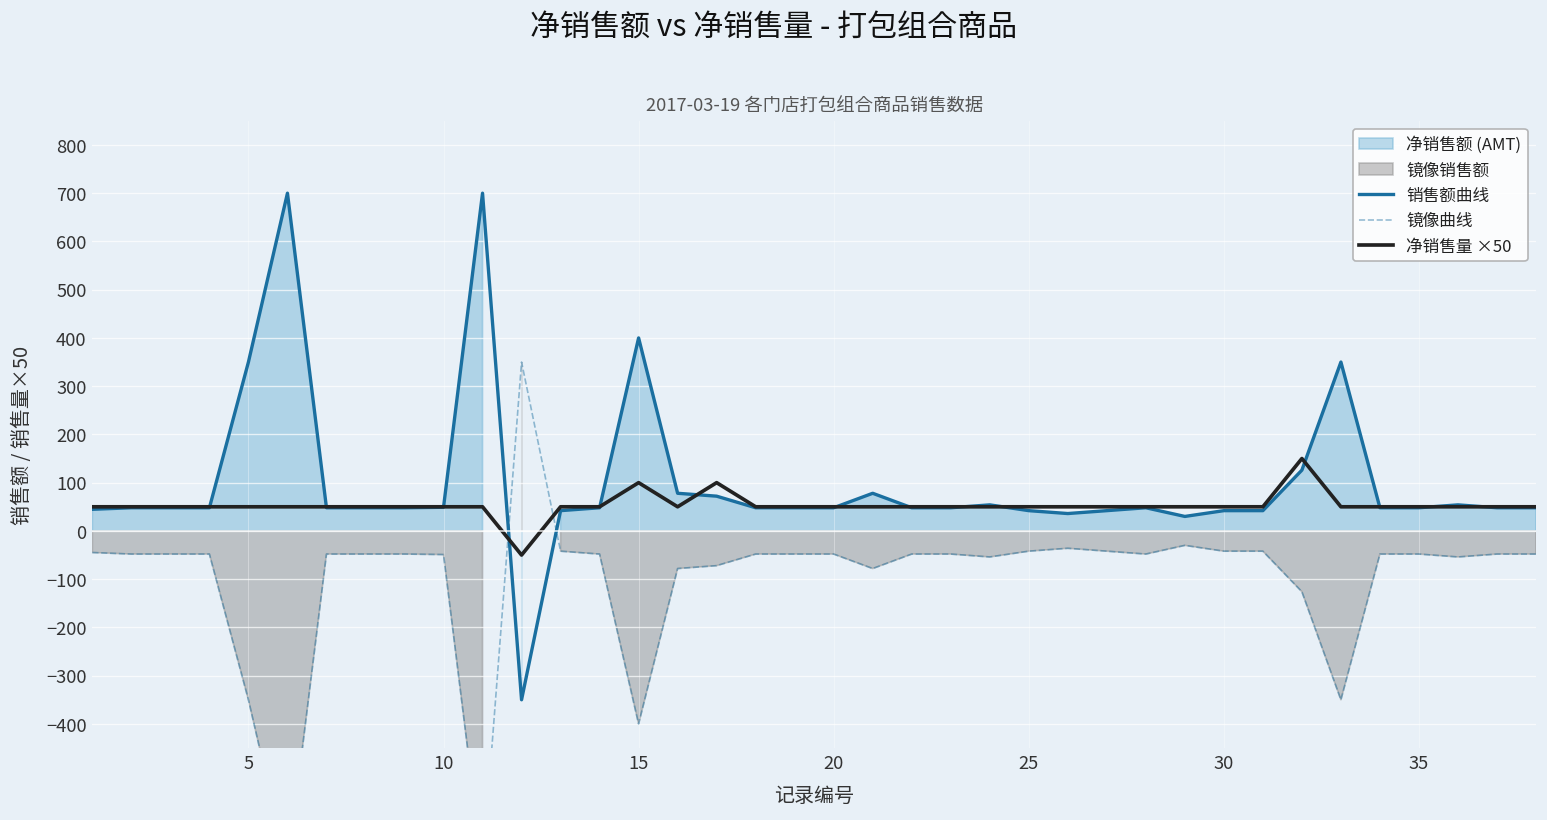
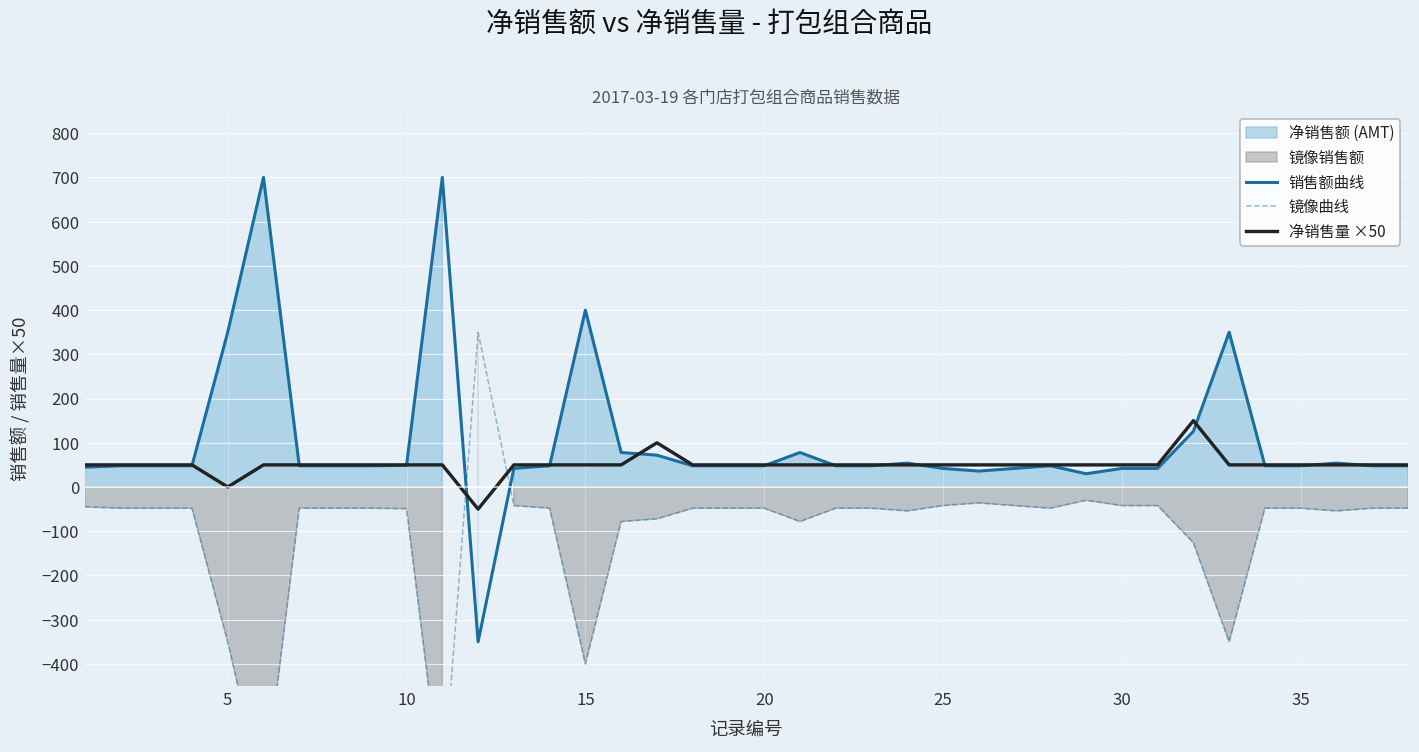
净销售量 ×50, 5: 50 -> 0
净销售量 ×50, 15: 100 -> 50
